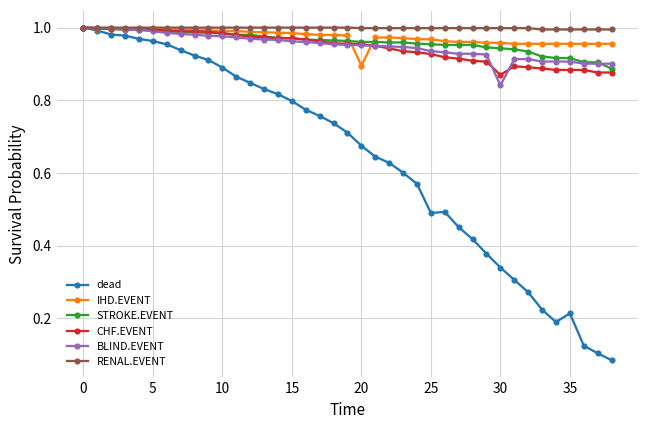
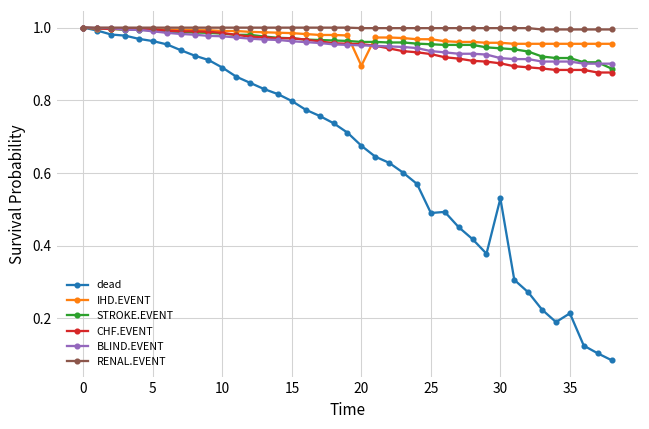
dead, 30: 0.34 -> 0.53
CHF.EVENT, 30: 0.87 -> 0.90
BLIND.EVENT, 30: 0.84 -> 0.92
